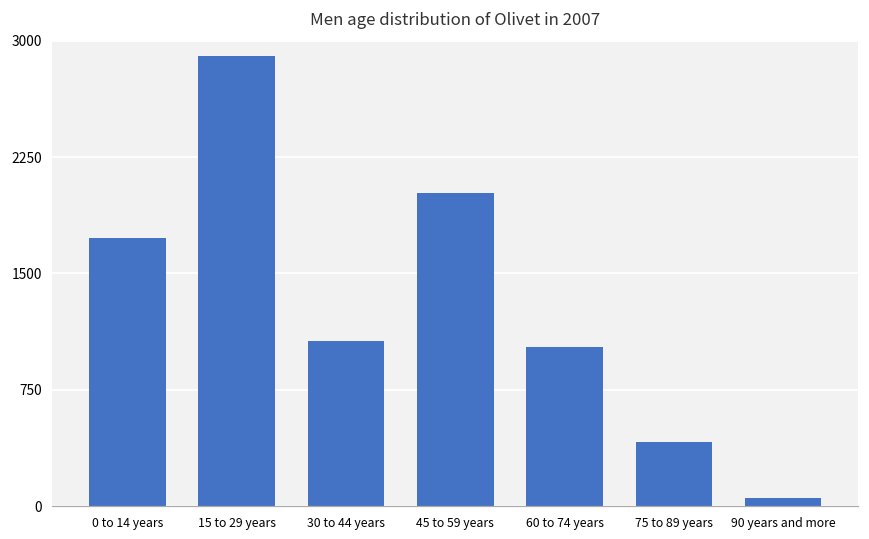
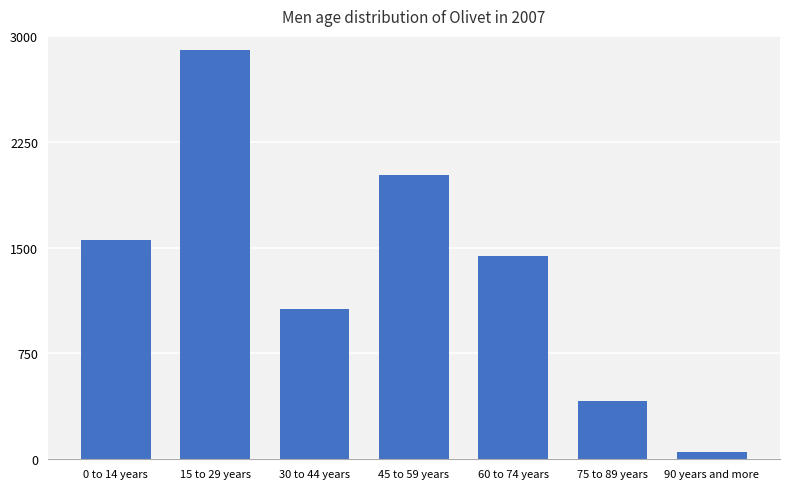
0 to 14 years: 1730 -> 1550
60 to 74 years: 1020 -> 1440
